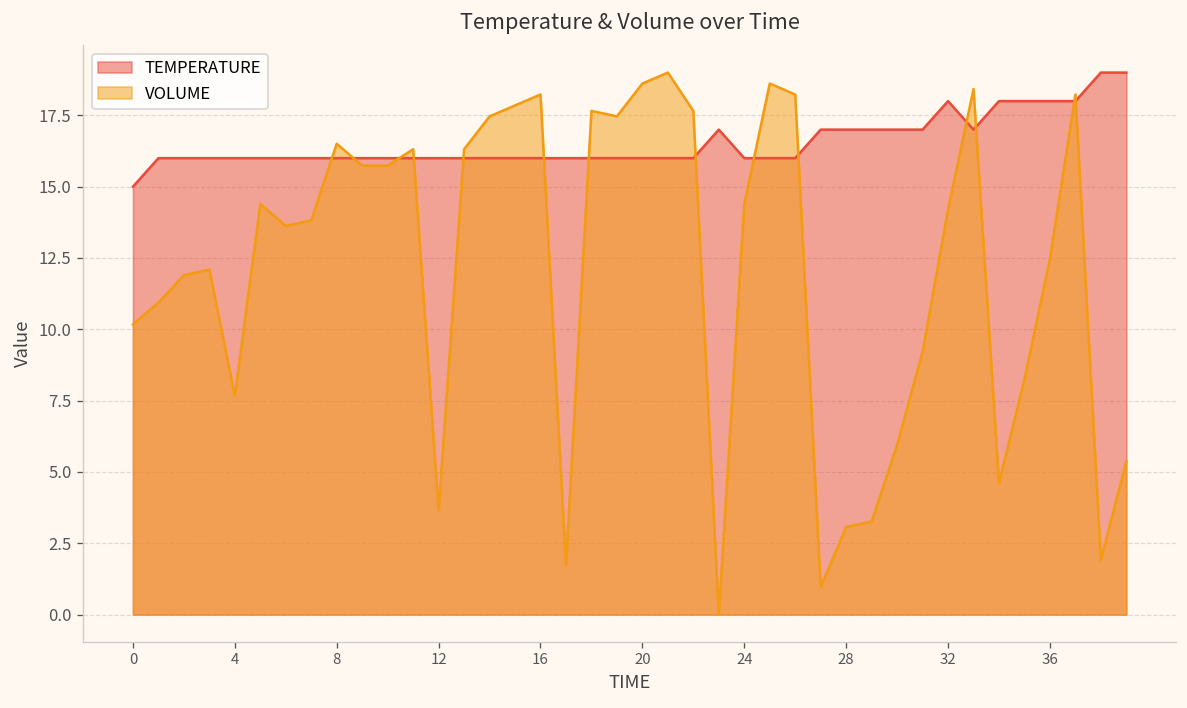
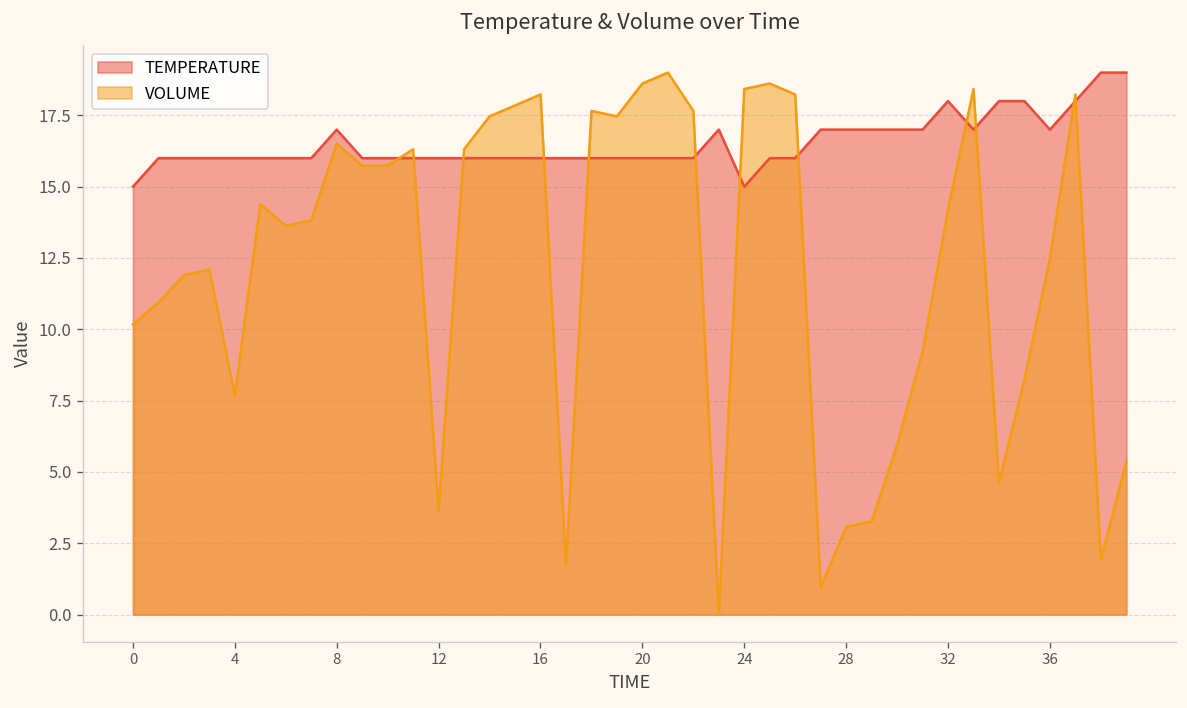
TEMPERATURE, 8: 16 -> 17
TEMPERATURE, 24: 16 -> 15
VOLUME, 24: 14.4 -> 18.4
TEMPERATURE, 36: 18 -> 17
